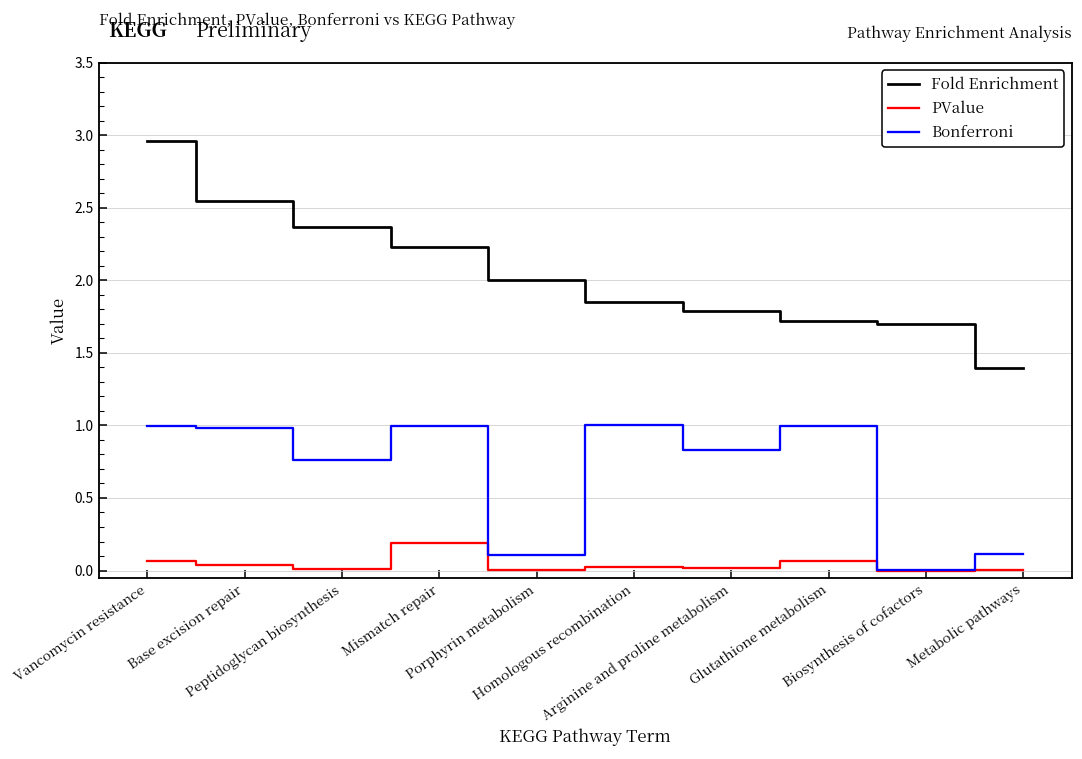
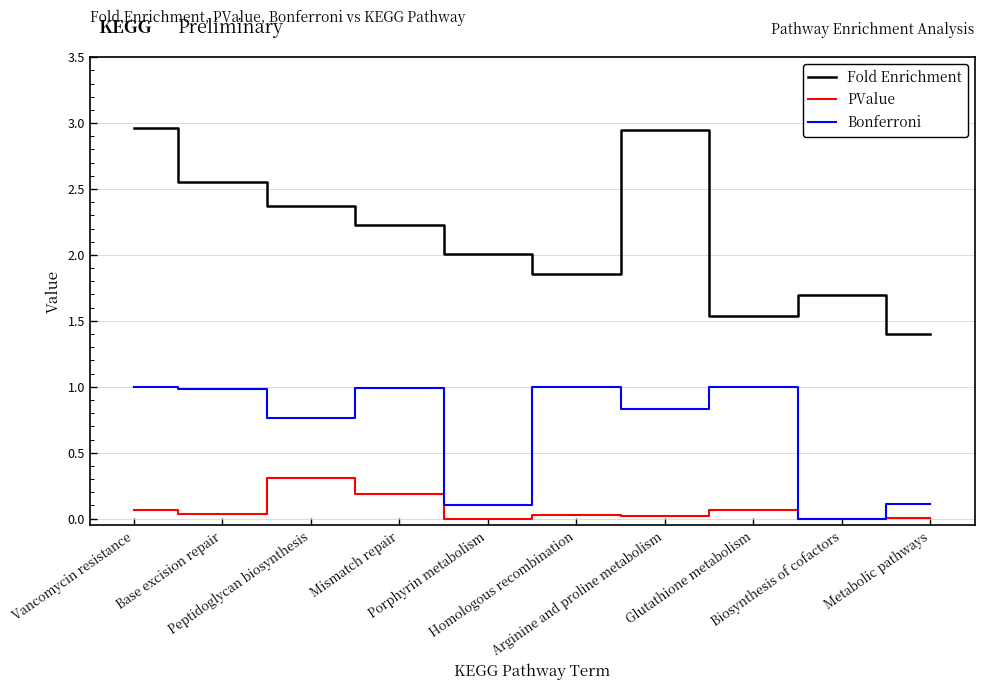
PValue, Peptidoglycan biosynthesis: 0.01 -> 0.31
Fold Enrichment, Arginine and proline metabolism: 1.79 -> 2.95
Fold Enrichment, Glutathione metabolism: 1.72 -> 1.54
